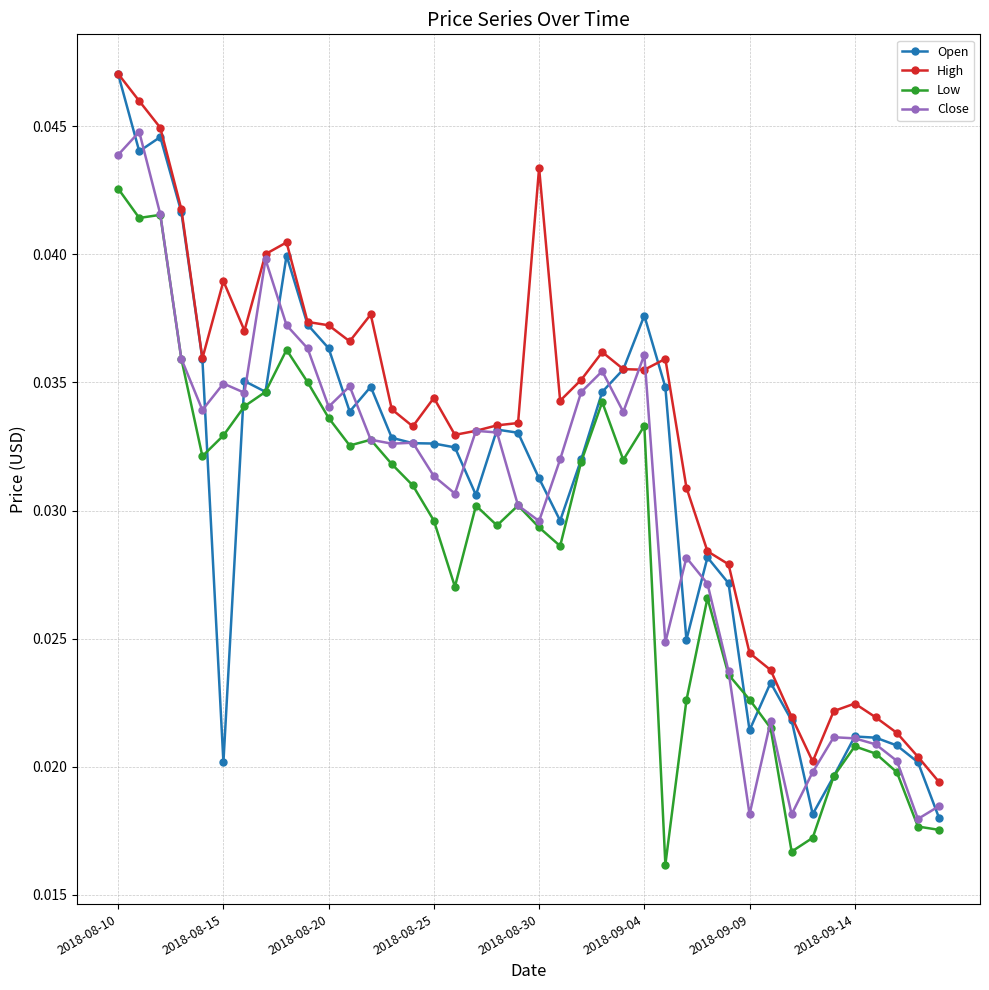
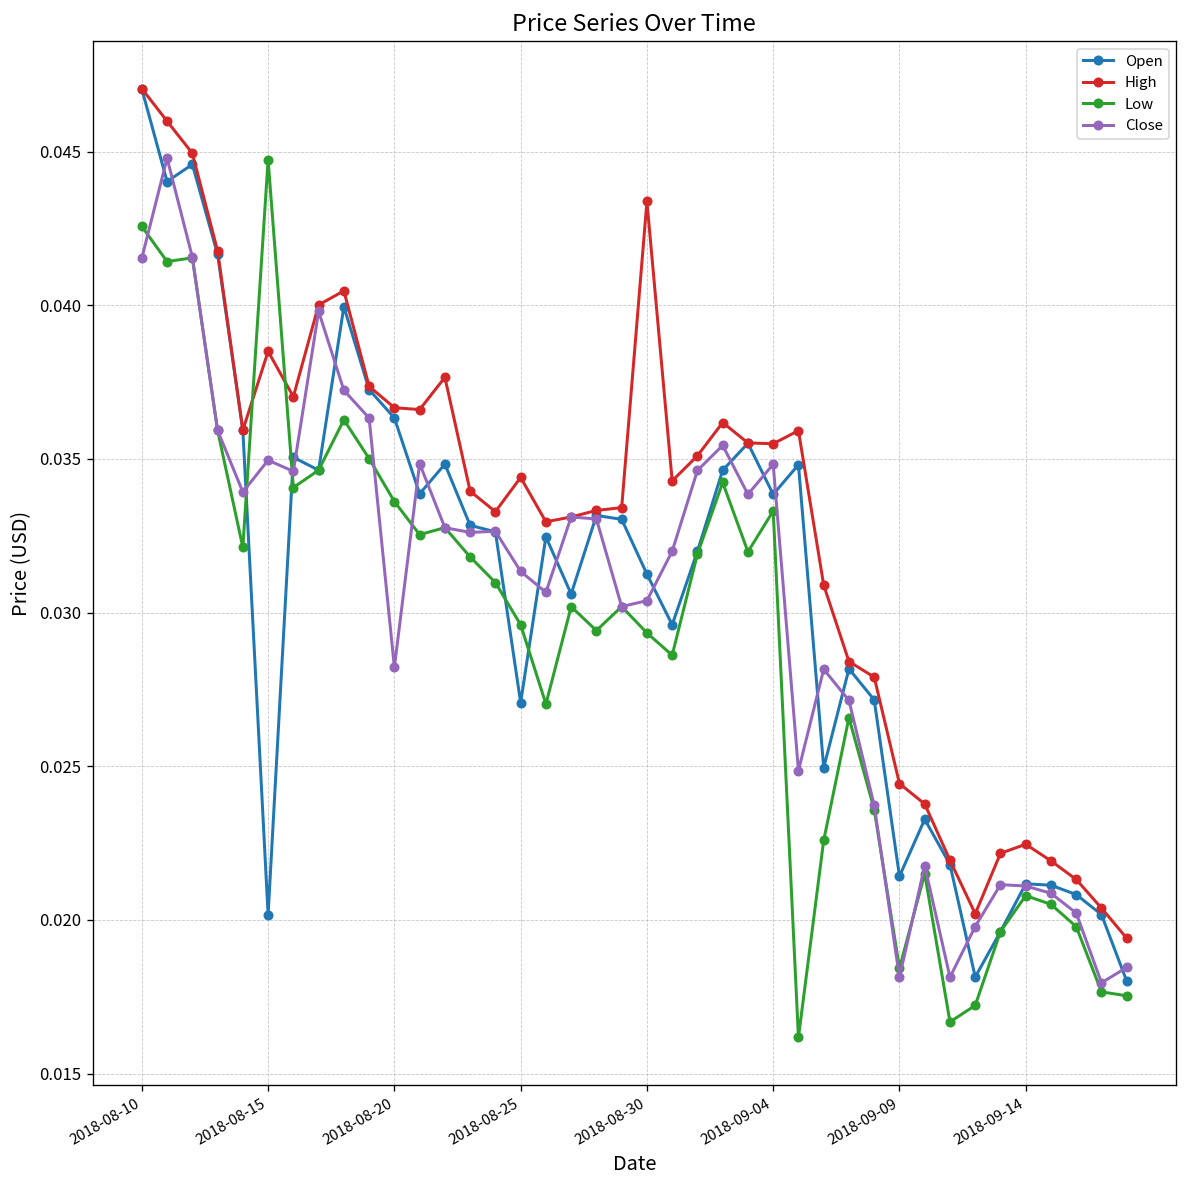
Close, 2018-08-10: 0.0439 -> 0.0415
High, 2018-08-15: 0.0390 -> 0.0385
Low, 2018-08-15: 0.0329 -> 0.0447
High, 2018-08-20: 0.0372 -> 0.0367
Close, 2018-08-20: 0.0341 -> 0.0282
Open, 2018-08-25: 0.0326 -> 0.0271
Close, 2018-08-30: 0.0296 -> 0.0304
Open, 2018-09-04: 0.0376 -> 0.0338
Close, 2018-09-04: 0.0361 -> 0.0348
Low, 2018-09-09: 0.0226 -> 0.0184
